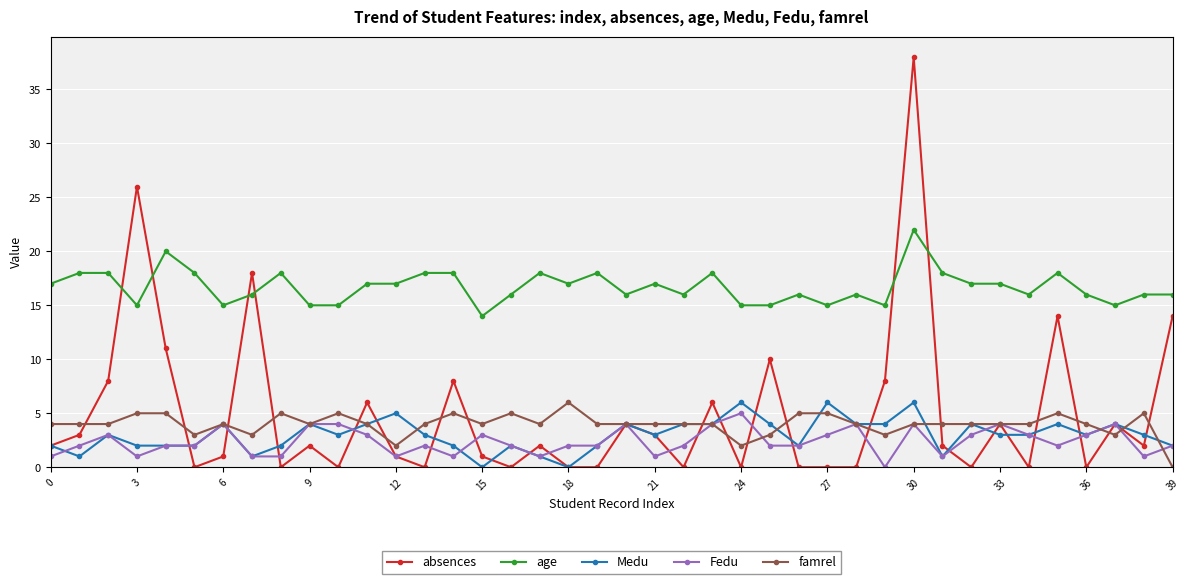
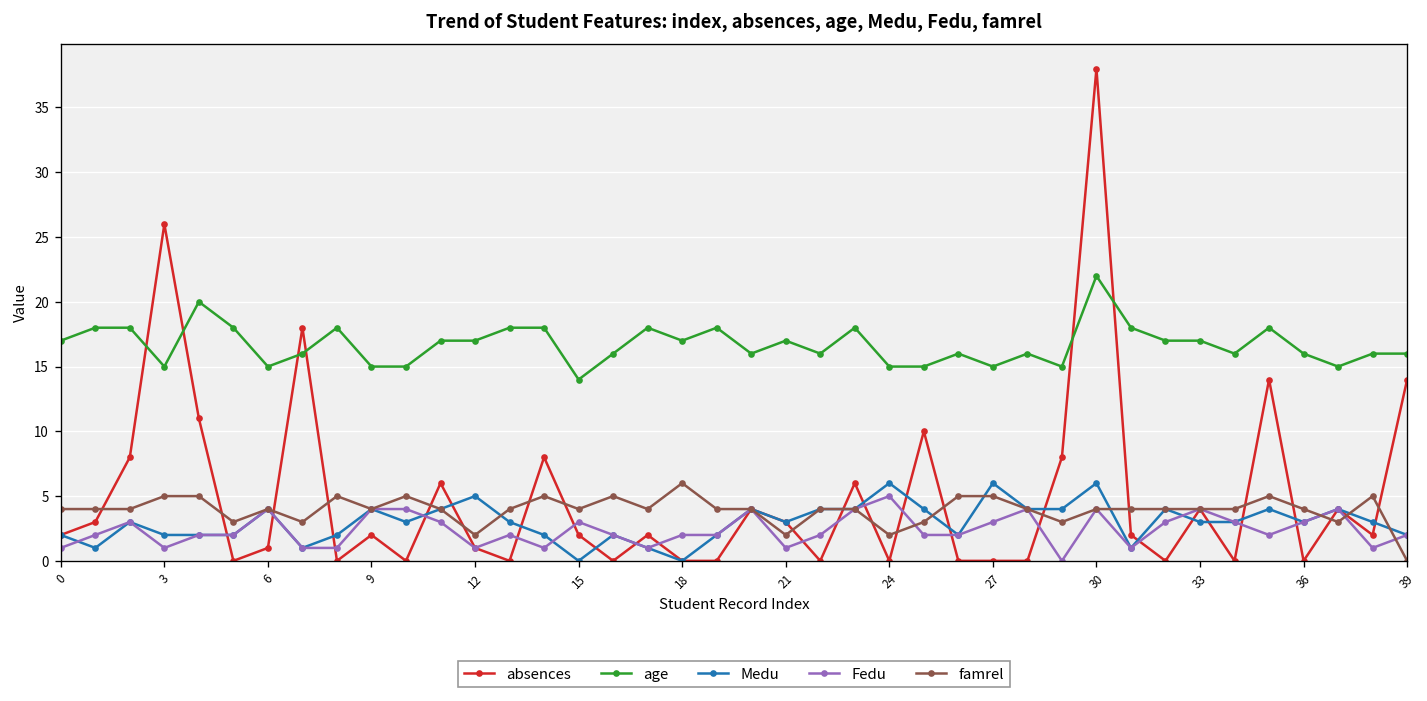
absences, 15: 1 -> 2
famrel, 21: 4 -> 2
